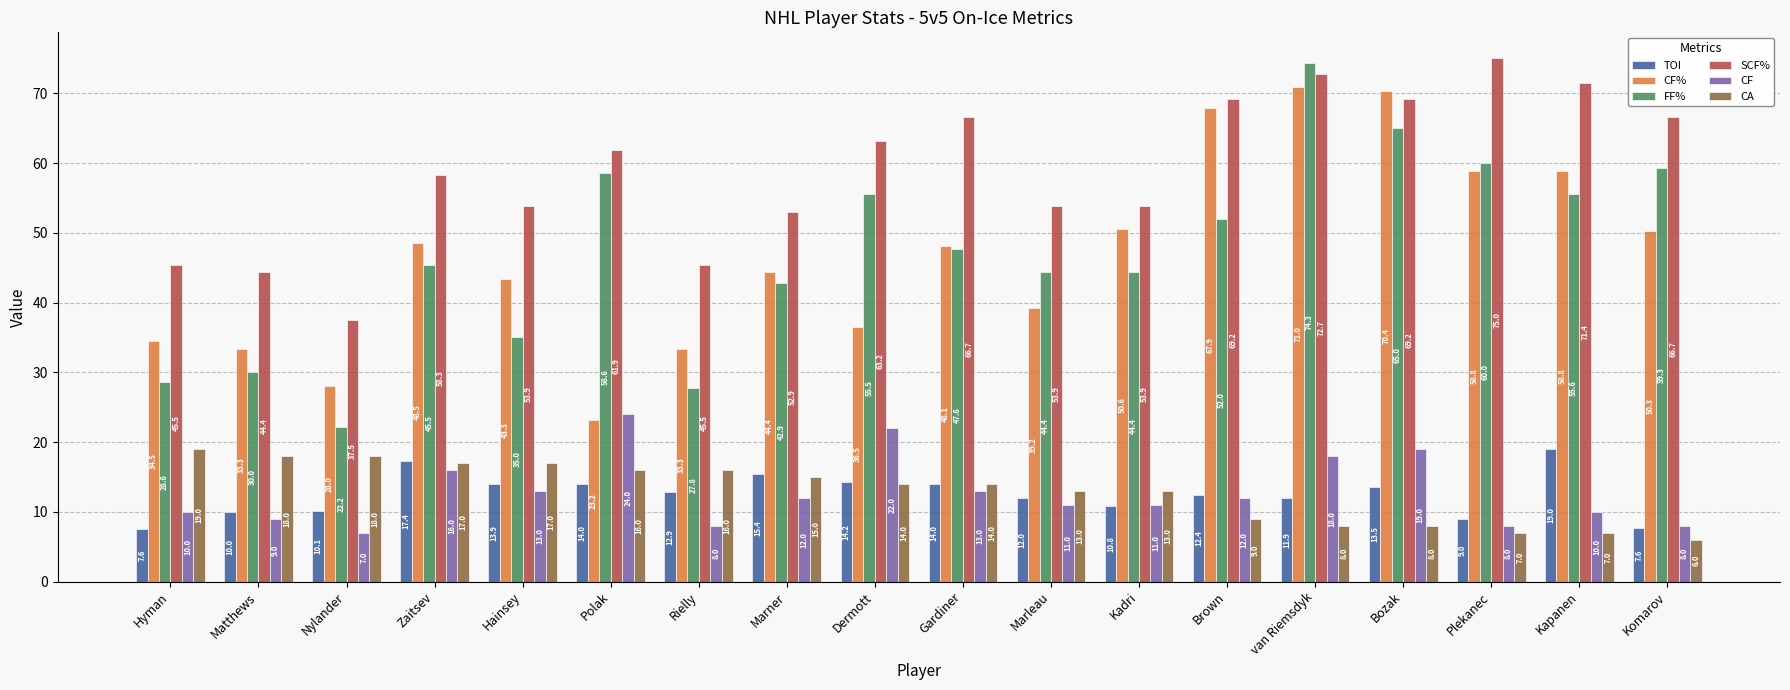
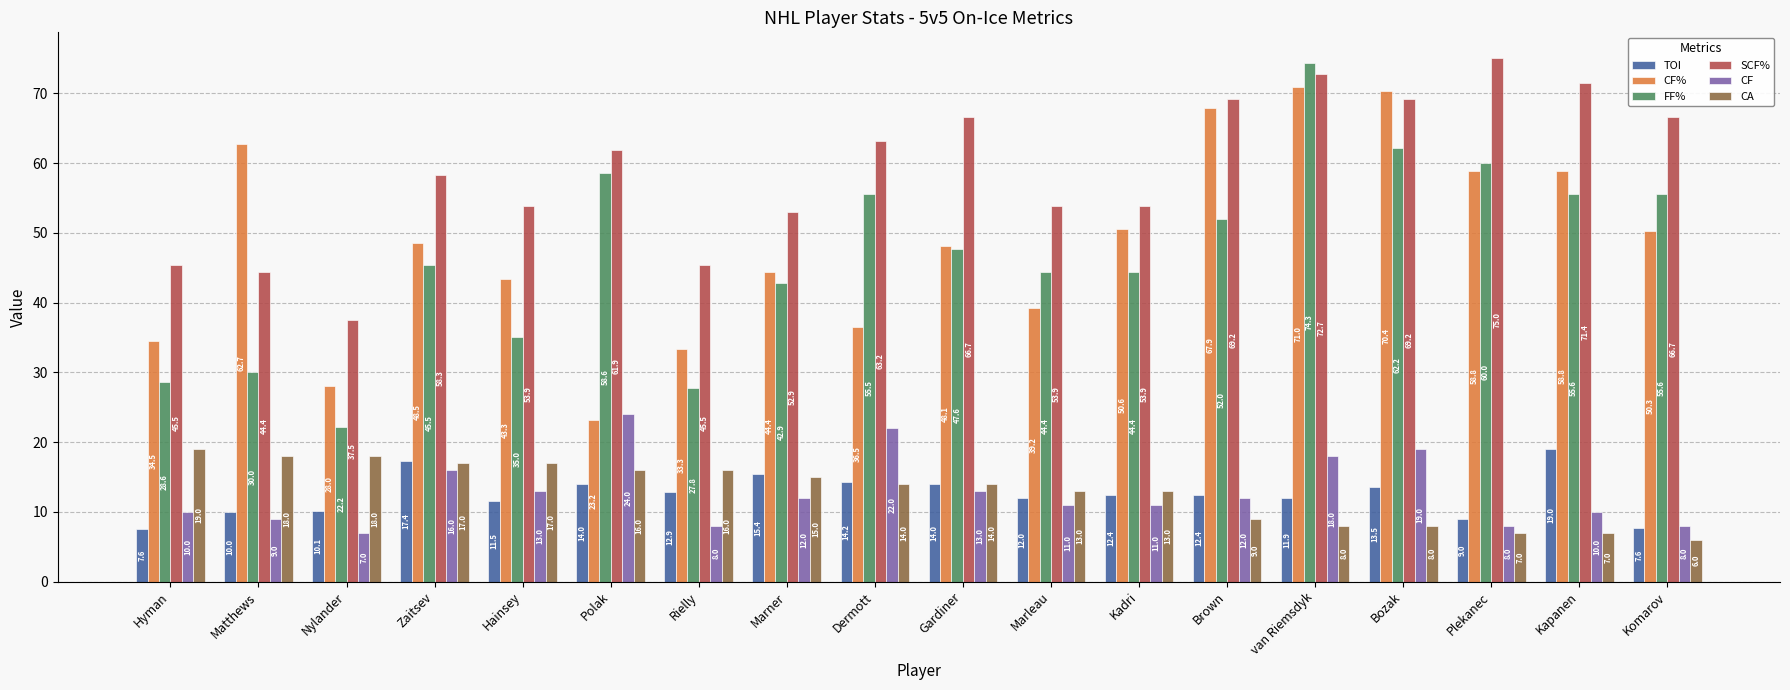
CF%, Matthews: 33.3 -> 62.7
TOI, Hainsey: 13.9 -> 11.5
TOI, Kadri: 10.8 -> 12.4
FF%, Bozak: 65.0 -> 62.2
FF%, Komarov: 59.3 -> 55.6
